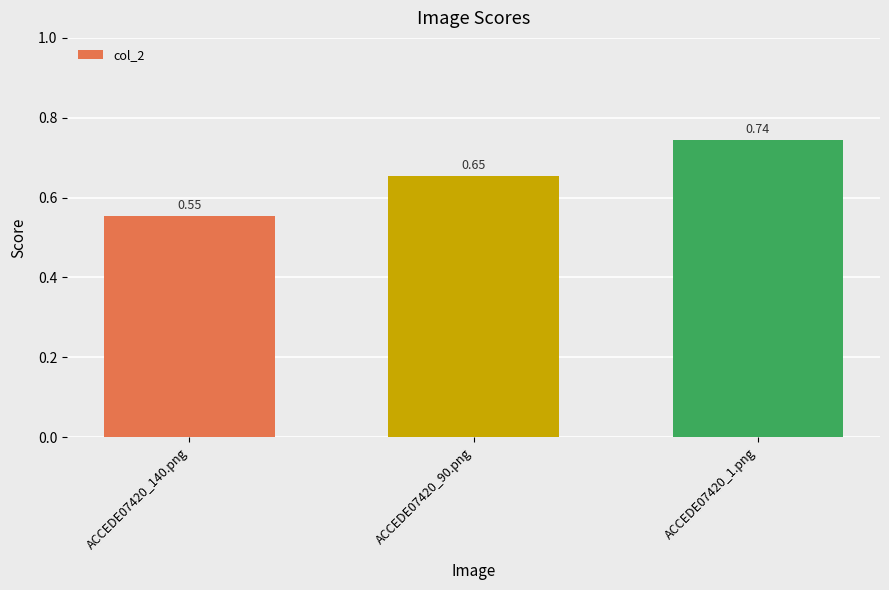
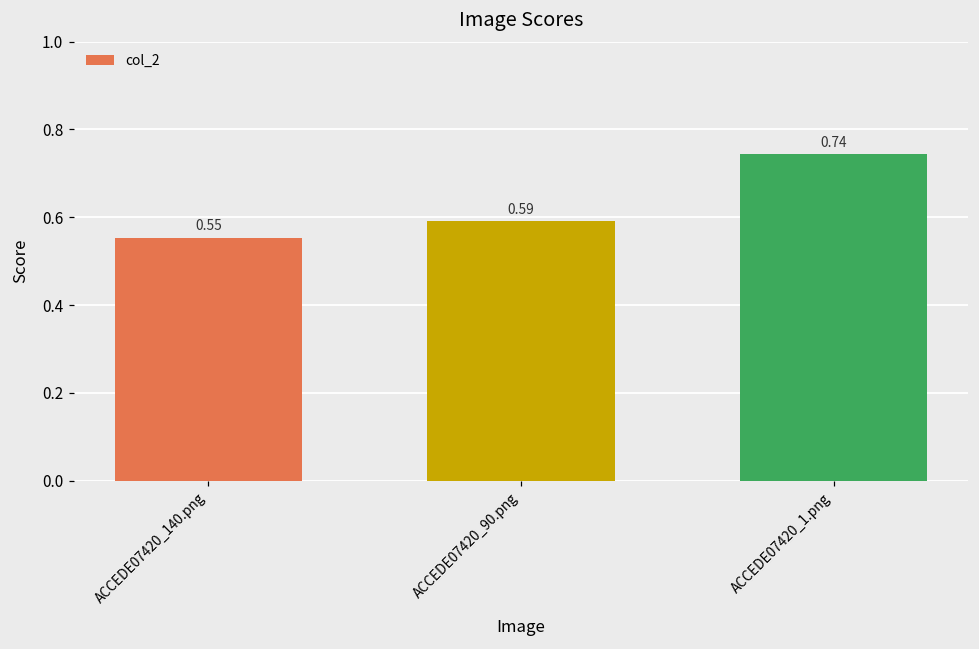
ACCEDE07420_90.png: 0.65 -> 0.59
